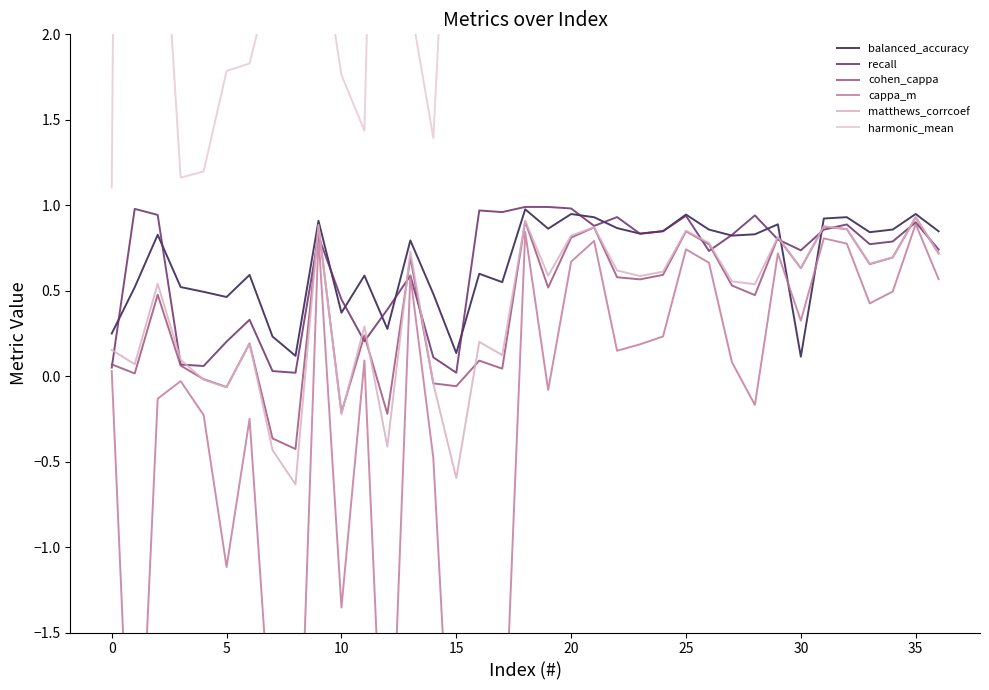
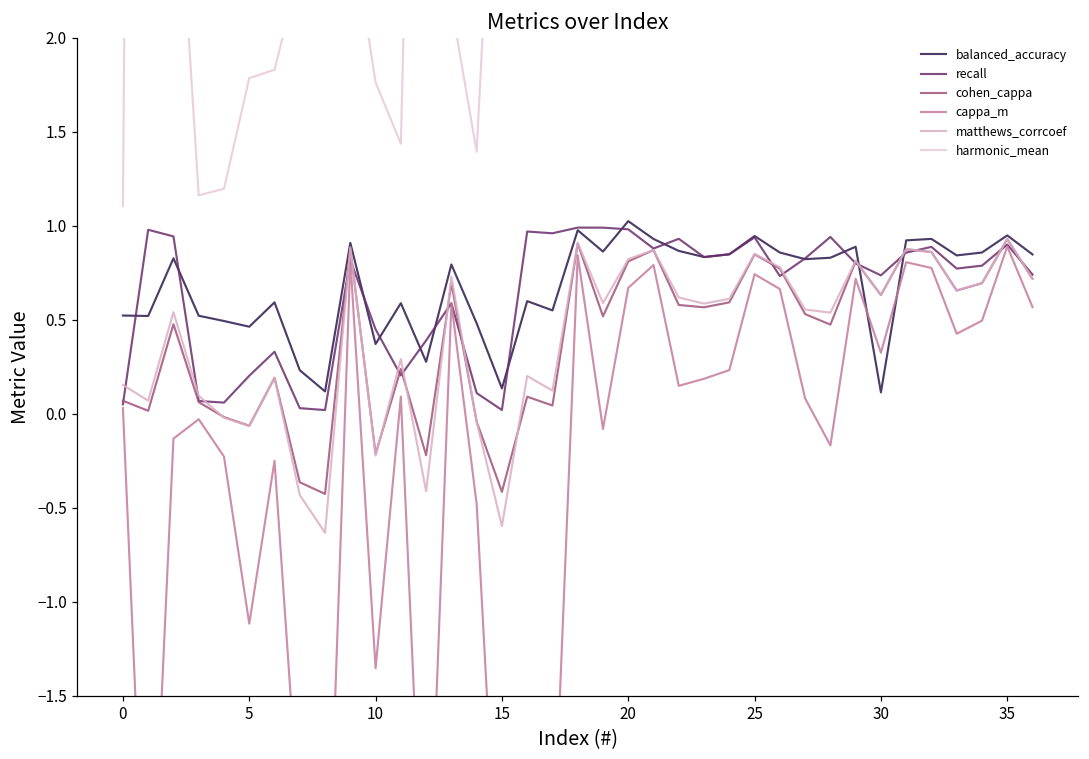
balanced_accuracy, 0: 0.25 -> 0.52
cohen_cappa, 15: -0.06 -> -0.42
balanced_accuracy, 20: 0.95 -> 1.02
